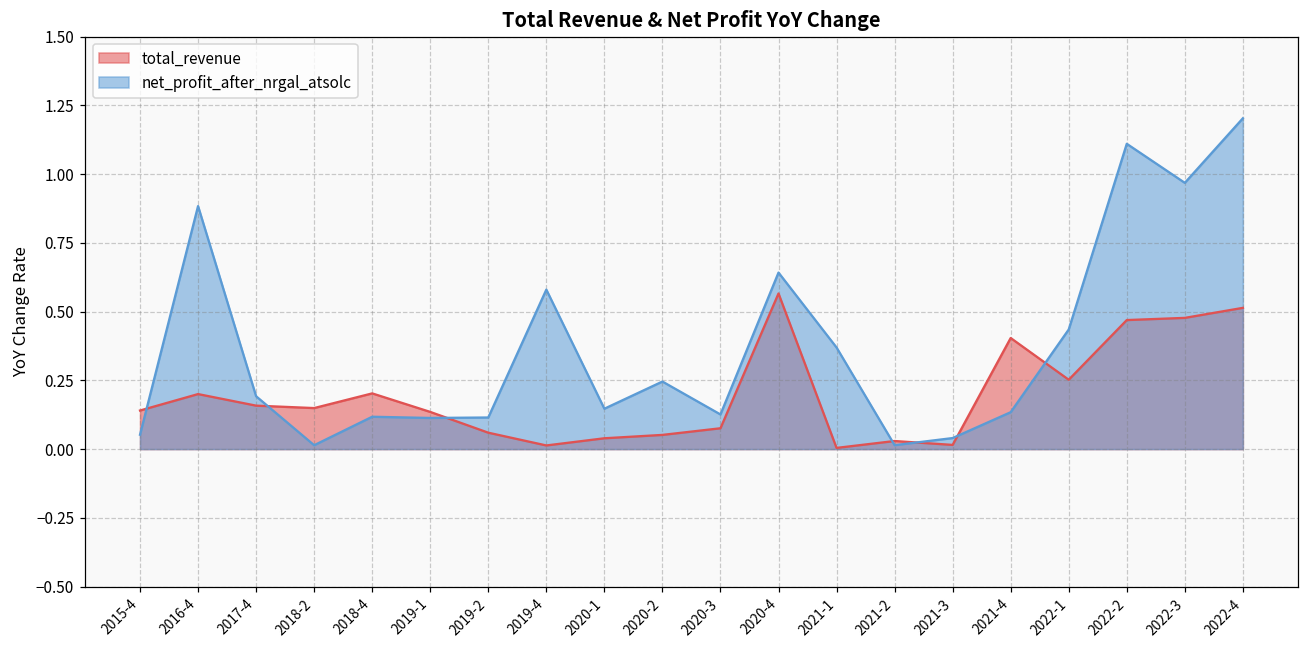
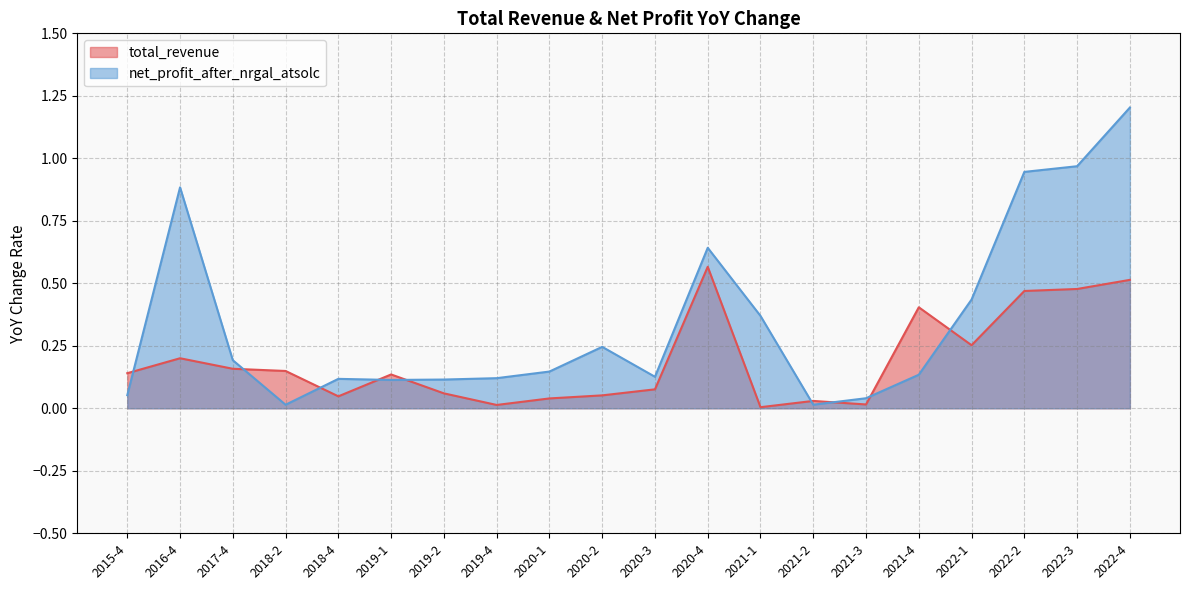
total_revenue, 2018-4: 0.20 -> 0.05
net_profit_after_nrgal_atsolc, 2019-4: 0.58 -> 0.12
net_profit_after_nrgal_atsolc, 2022-2: 1.11 -> 0.95
